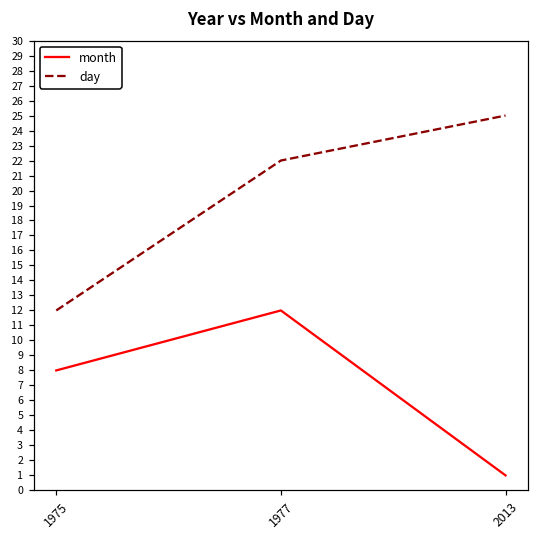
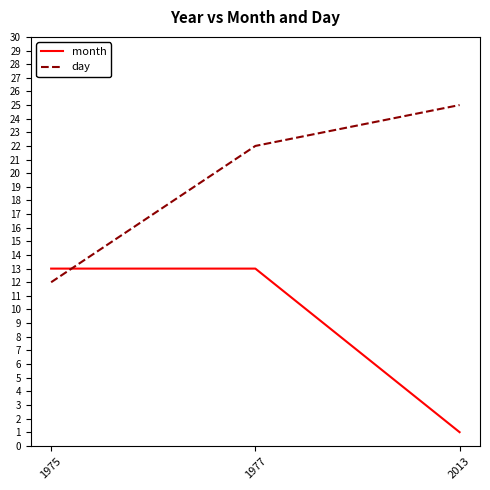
month, 1975: 8 -> 13
month, 1977: 12 -> 13
